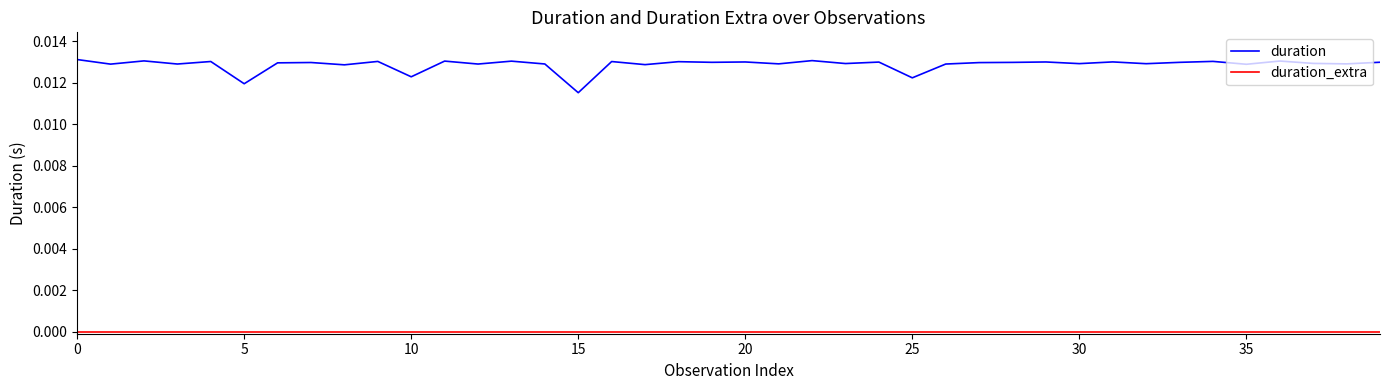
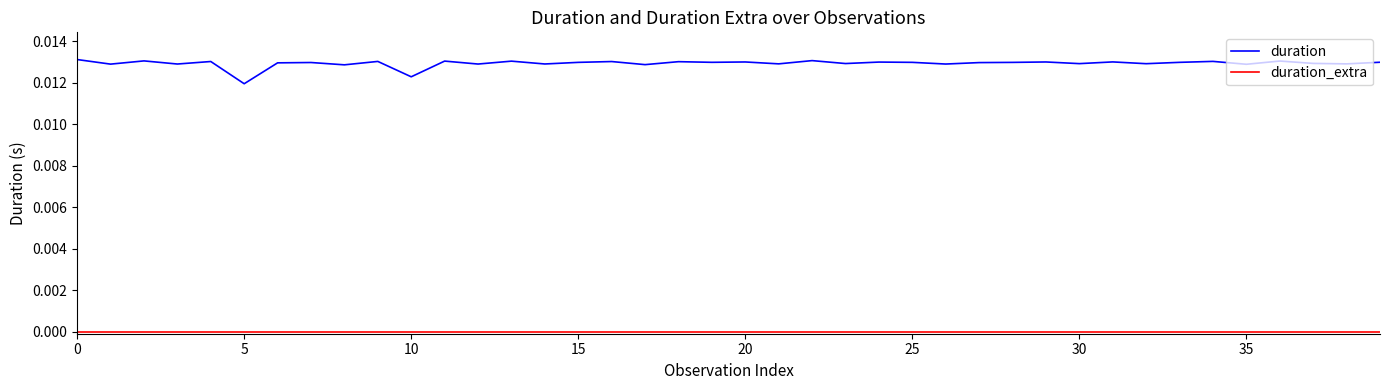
duration, 15: 0.0115 -> 0.0130
duration, 25: 0.0122 -> 0.0130
